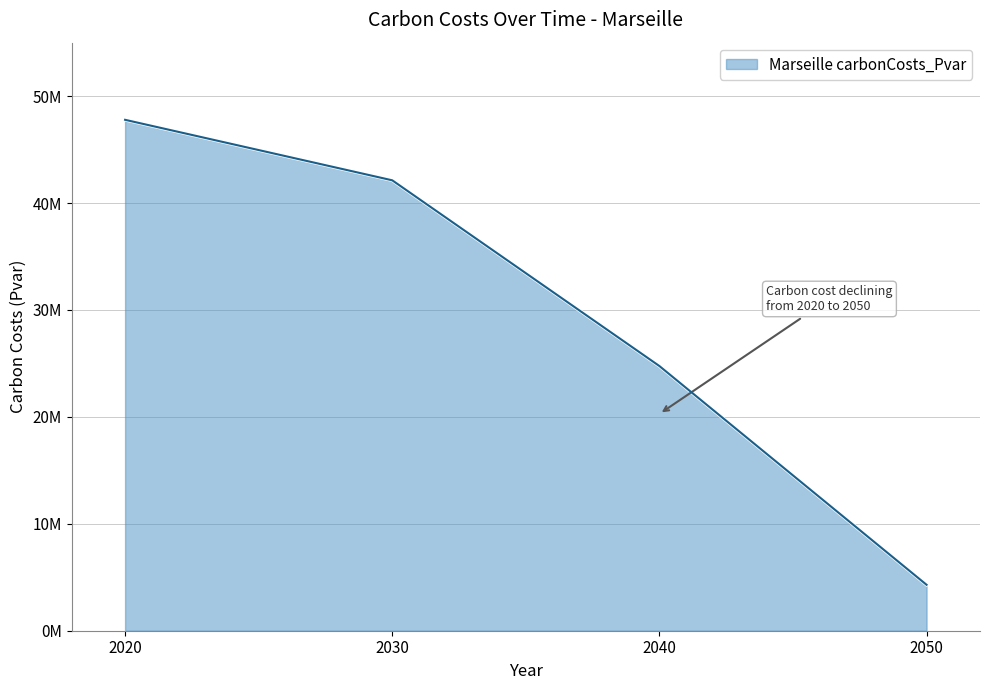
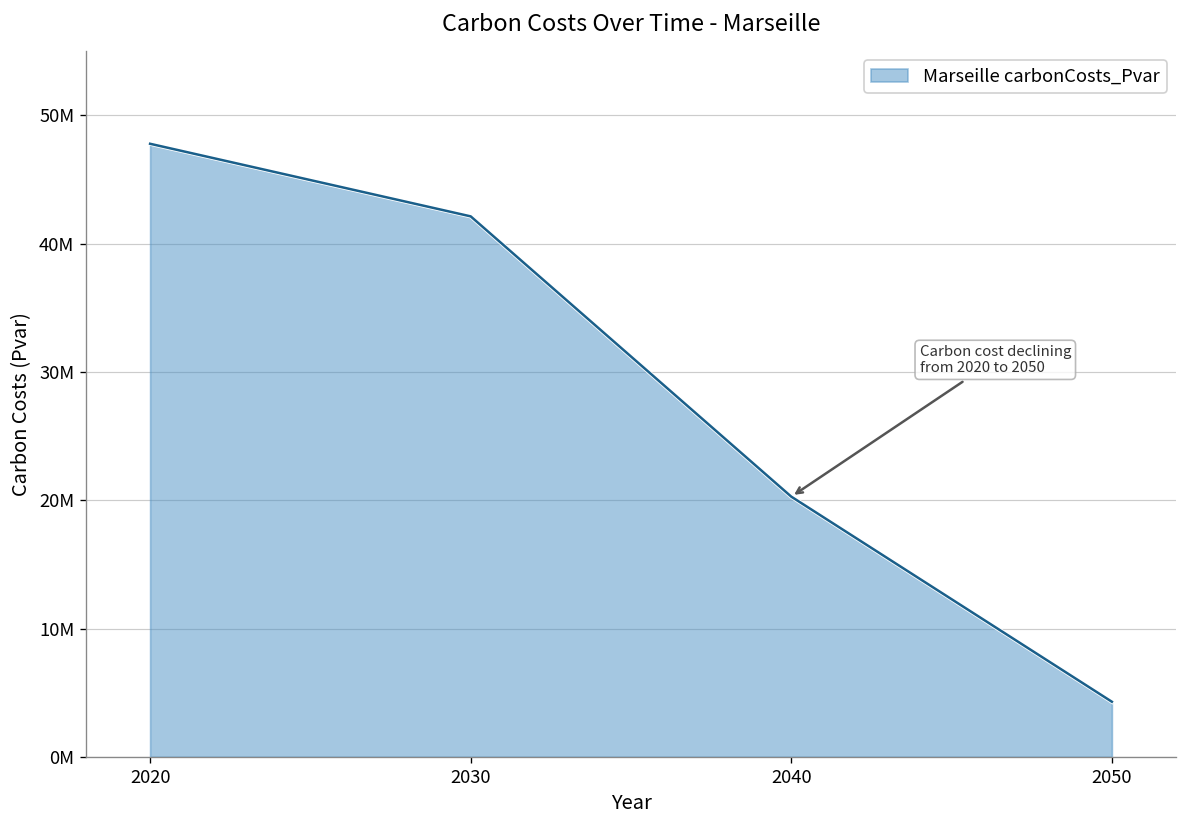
2040: 24800000 -> 20300000
